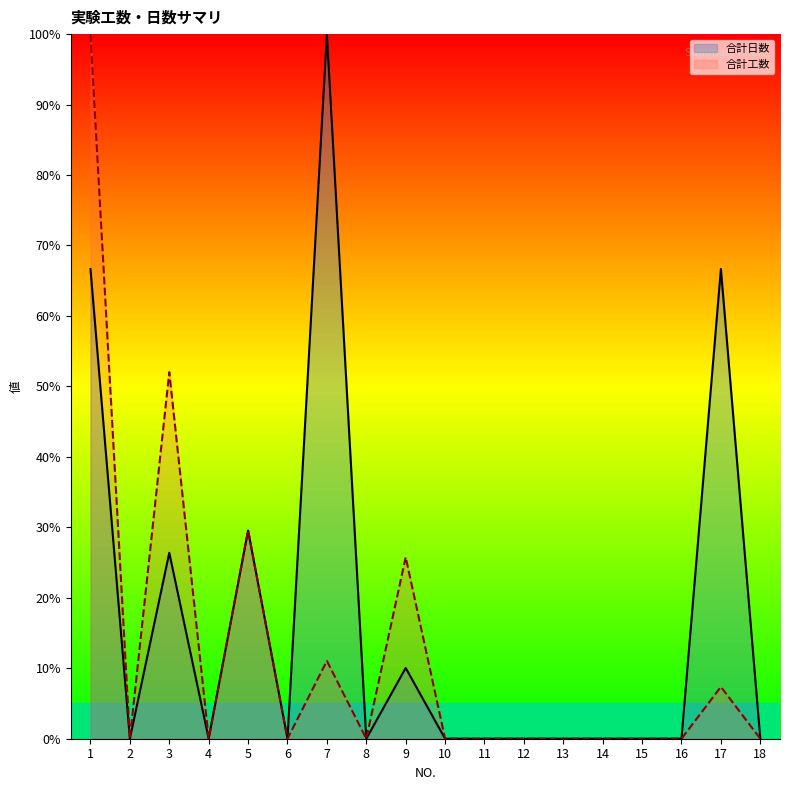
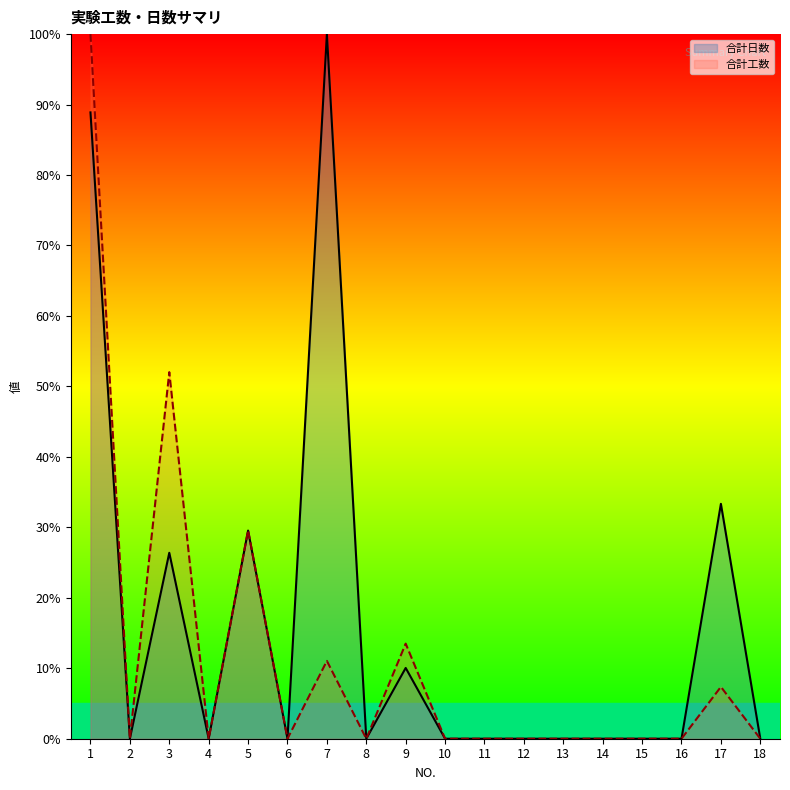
合計日数, 1: 67% -> 89%
合計工数, 9: 26% -> 13%
合計日数, 17: 67% -> 33%
